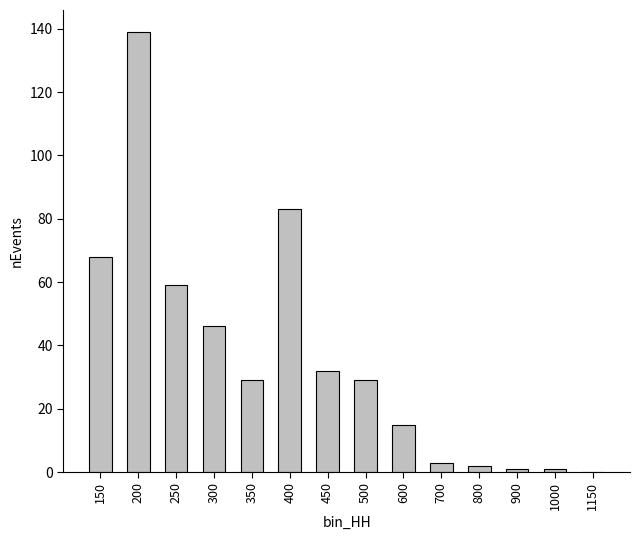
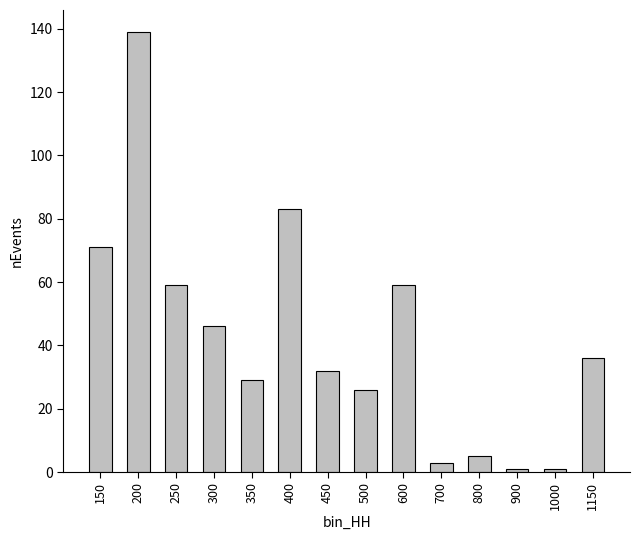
150: 68 -> 71
500: 29 -> 26
600: 15 -> 59
800: 2 -> 5
1150: 0 -> 36
